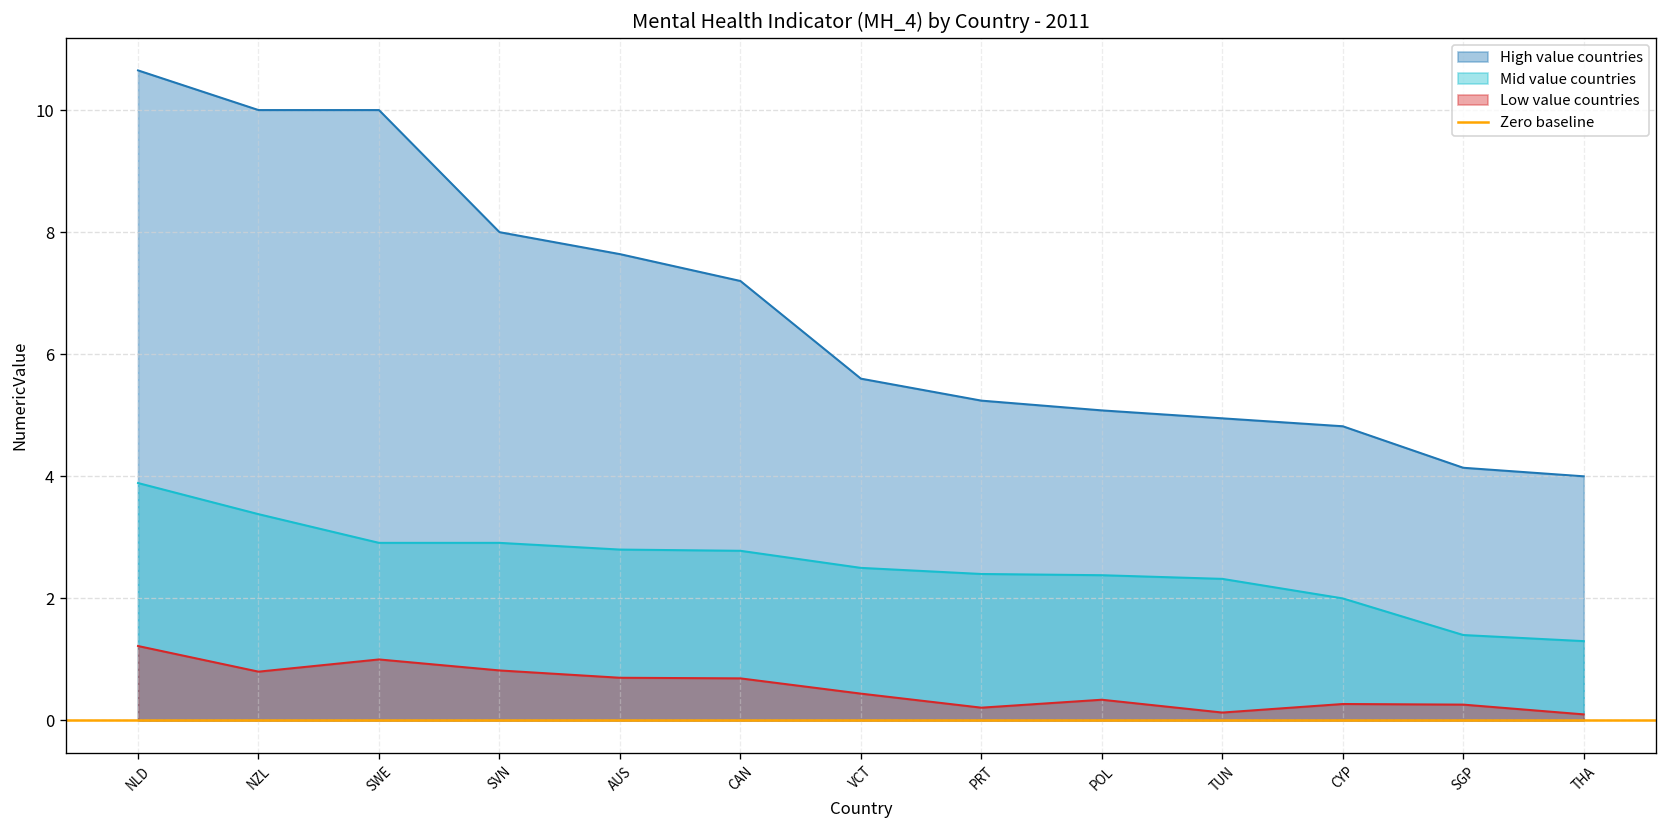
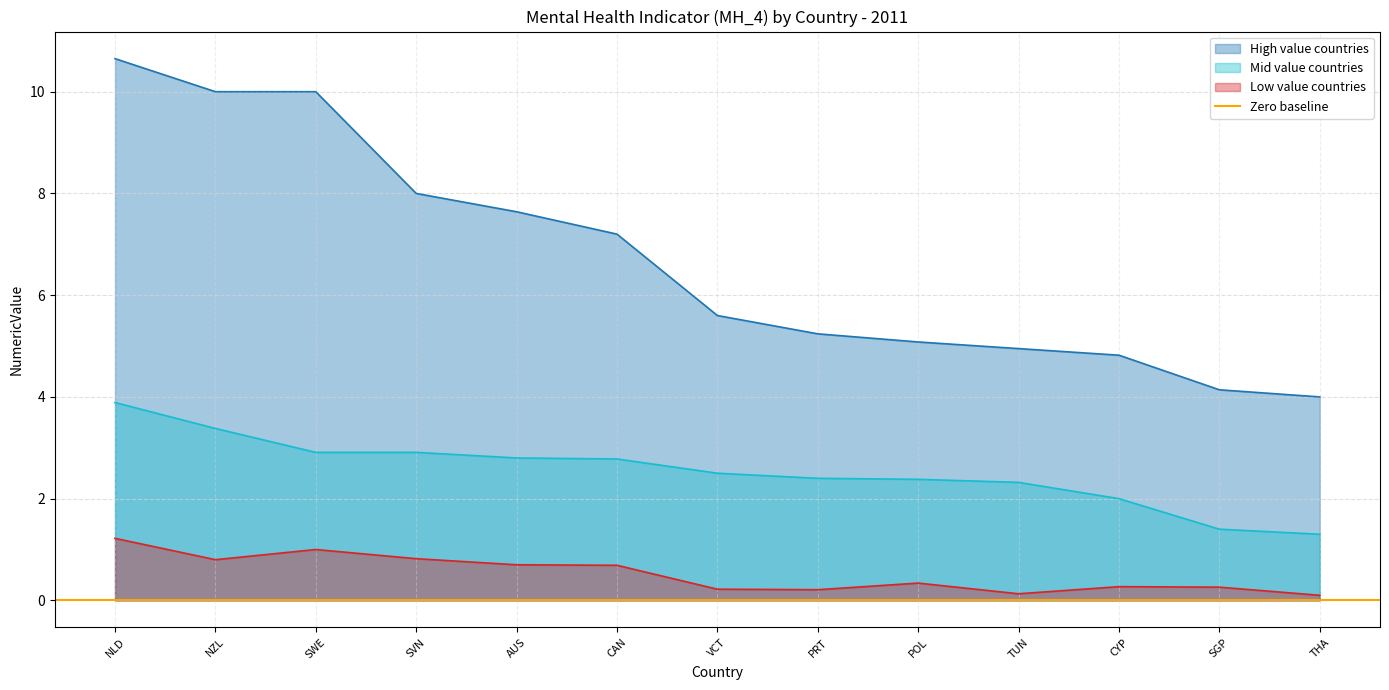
Low value countries, VCT: 0.4 -> 0.2
